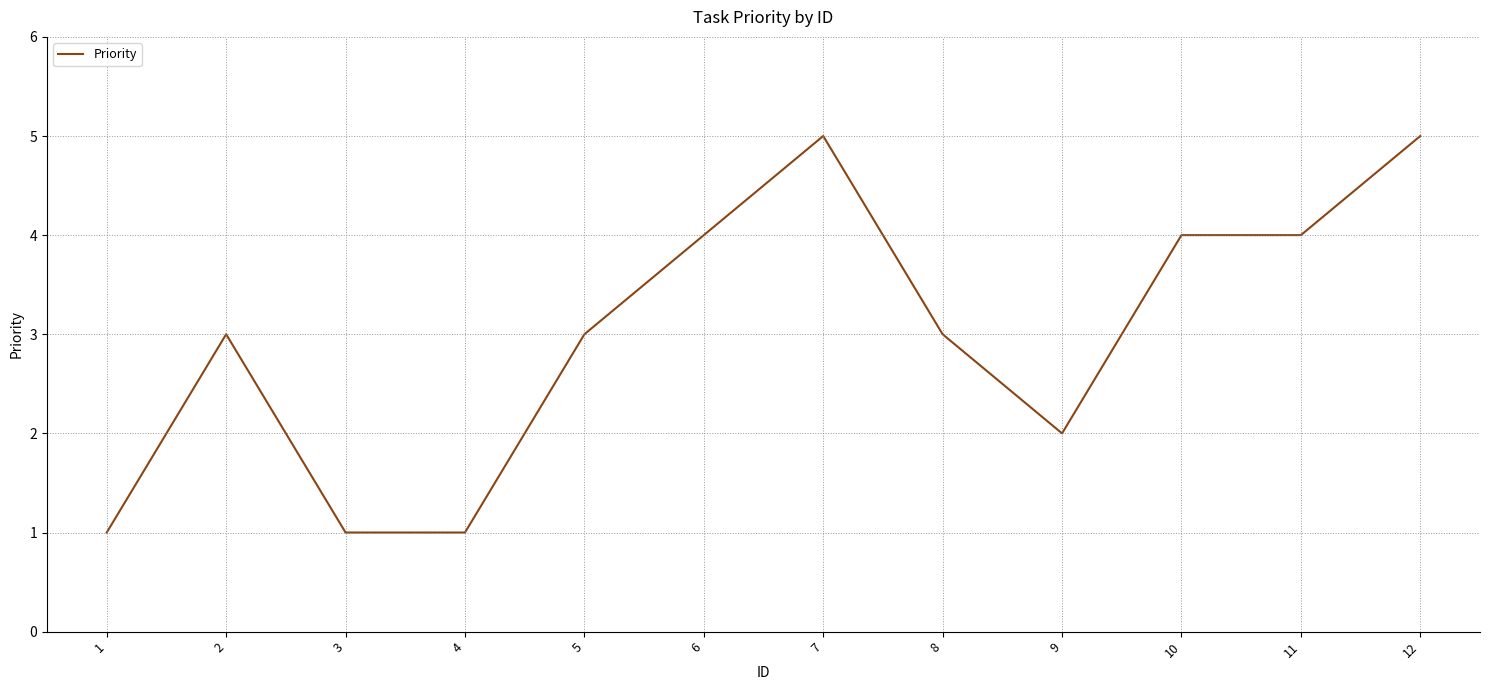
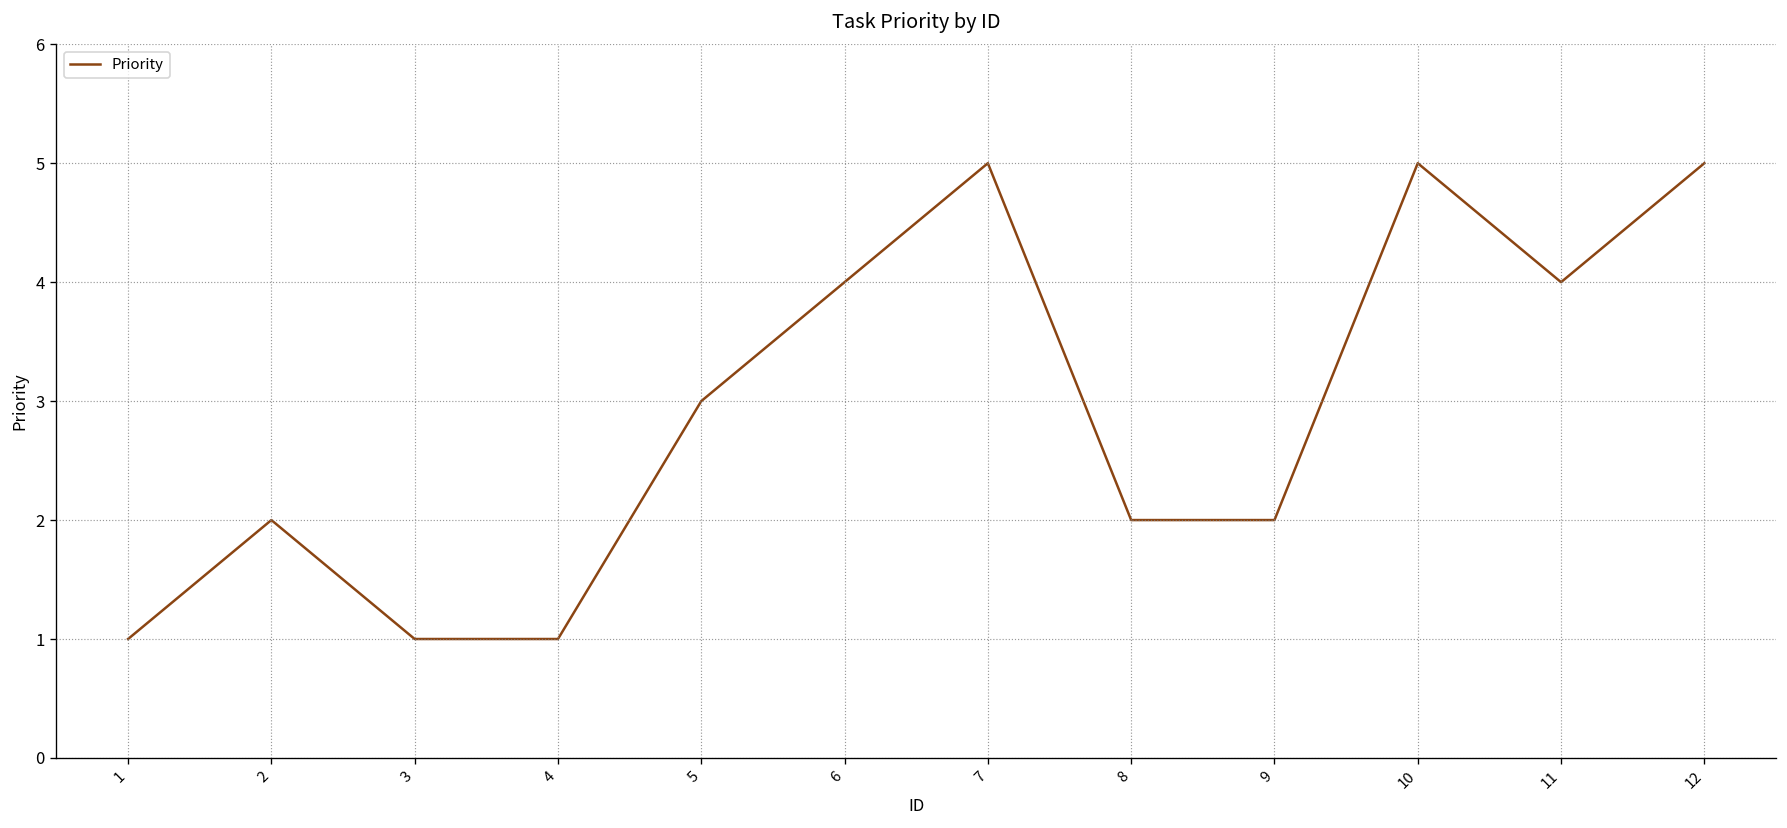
2: 3 -> 2
8: 3 -> 2
10: 4 -> 5
